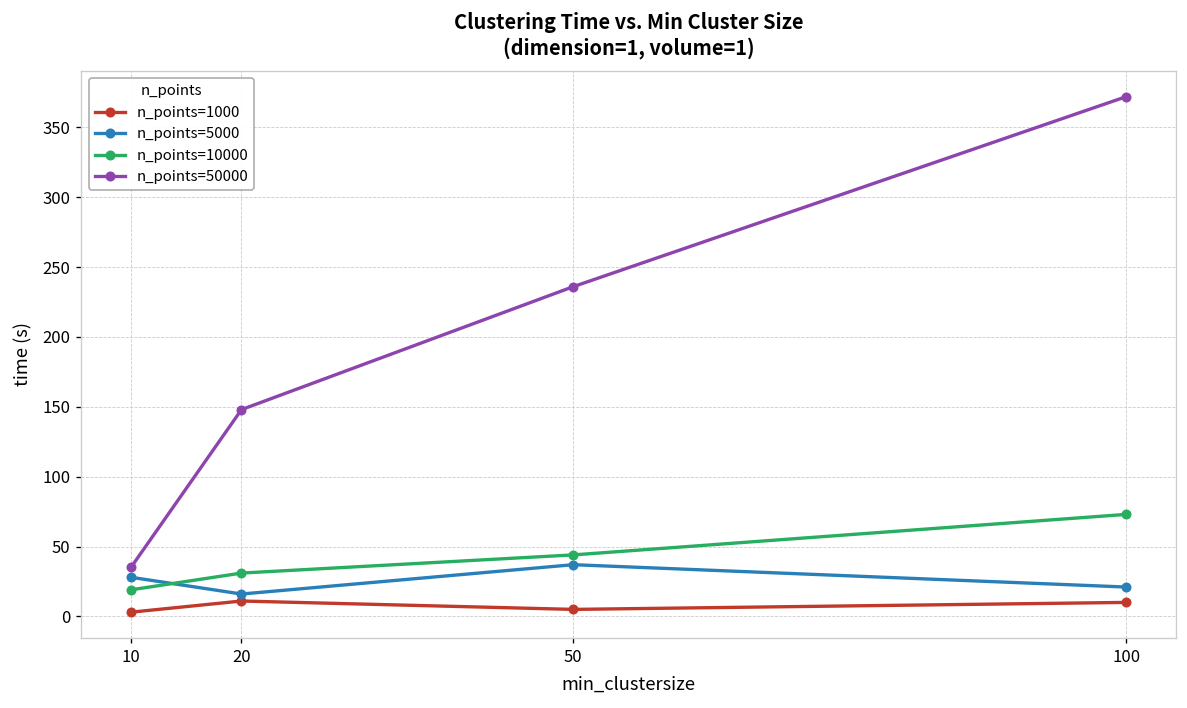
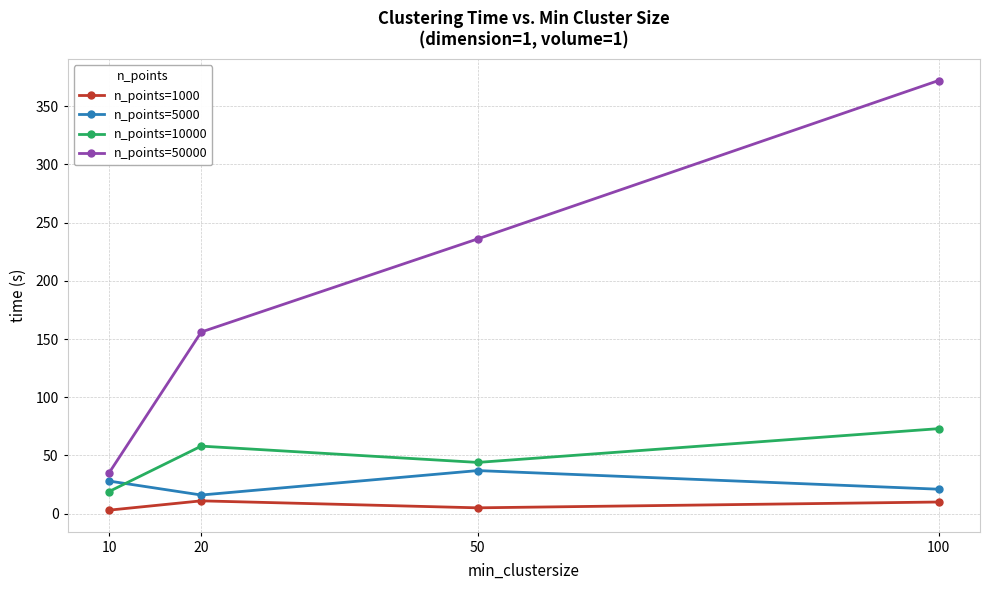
n_points=10000, 20: 31 -> 58
n_points=50000, 20: 148 -> 156
